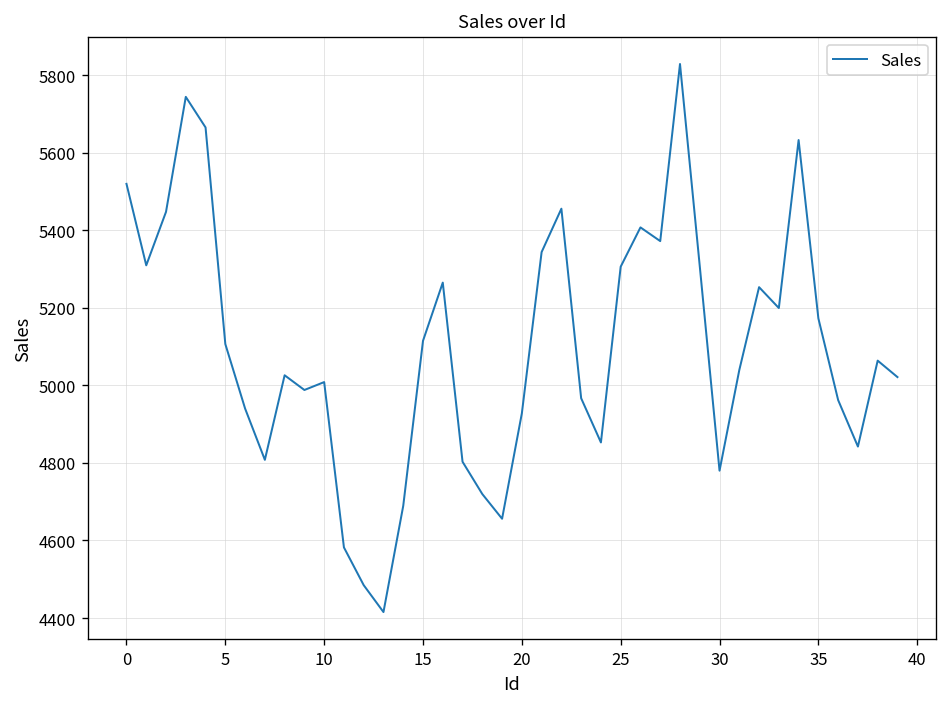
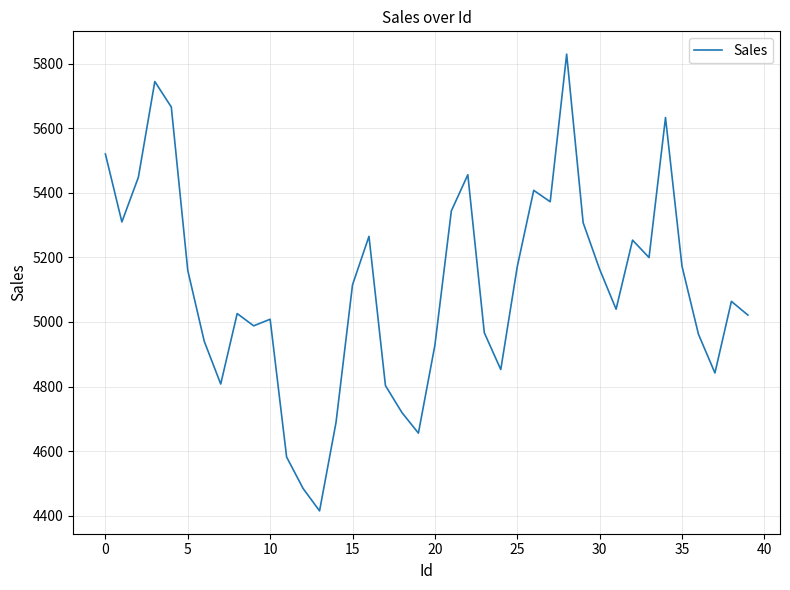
5: 5110 -> 5160
25: 5310 -> 5170
30: 4780 -> 5160
